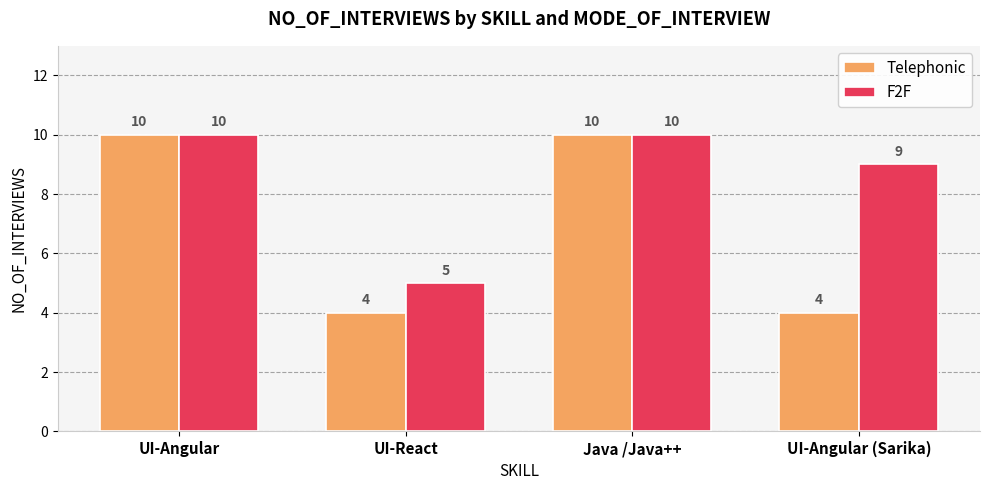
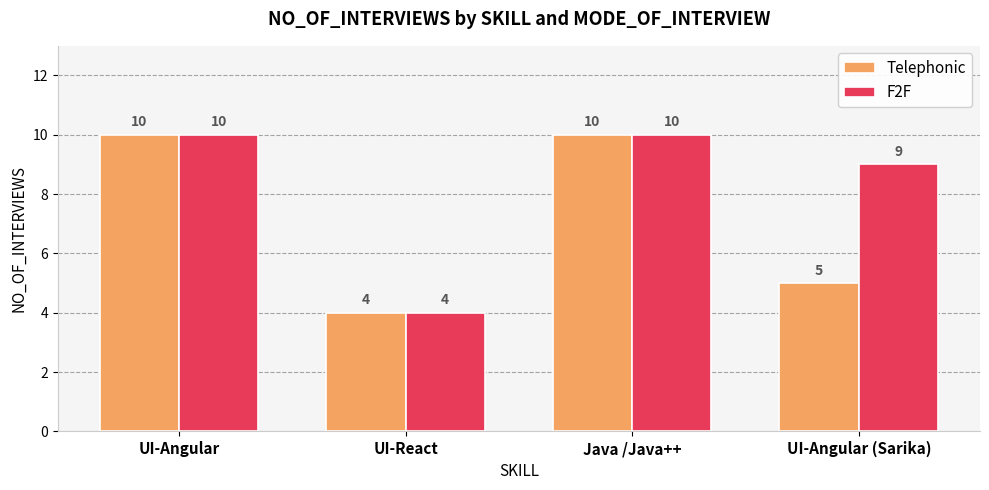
F2F, UI-React: 5 -> 4
Telephonic, UI-Angular (Sarika): 4 -> 5
